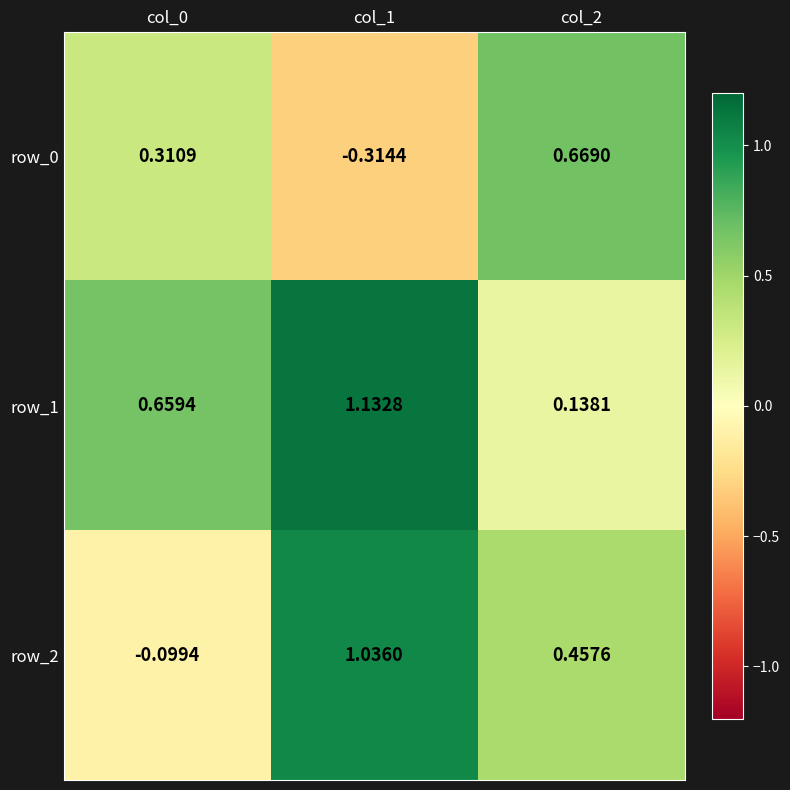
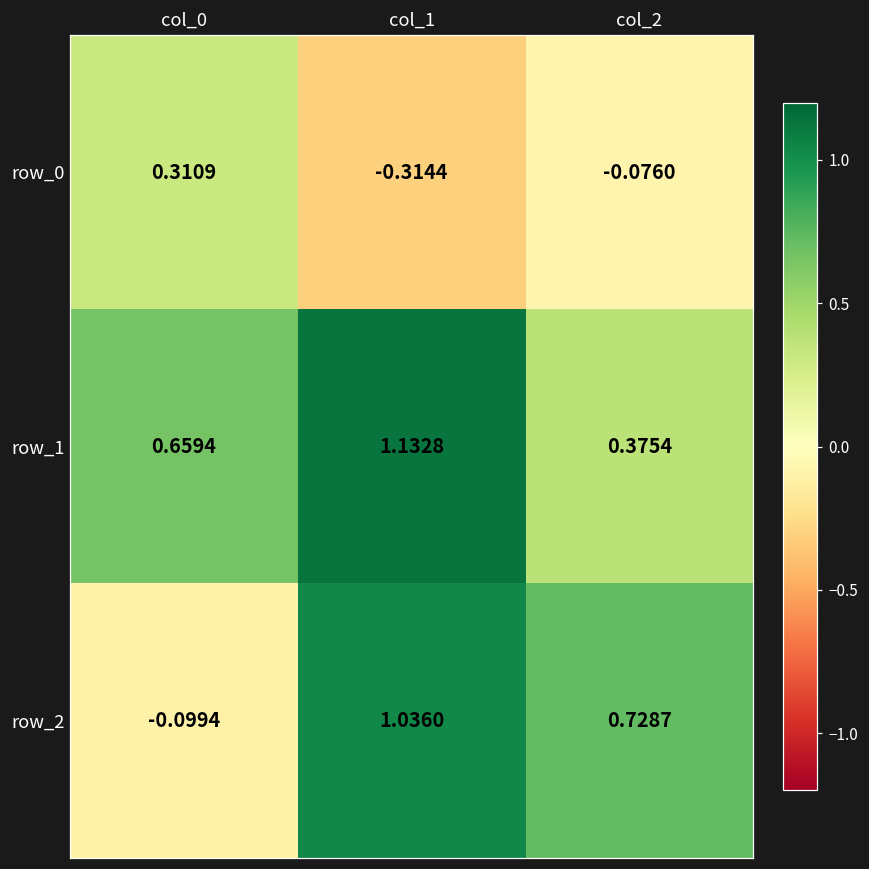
row_0, col_2: 0.6690 -> -0.0760
row_1, col_2: 0.1381 -> 0.3754
row_2, col_2: 0.4576 -> 0.7287
